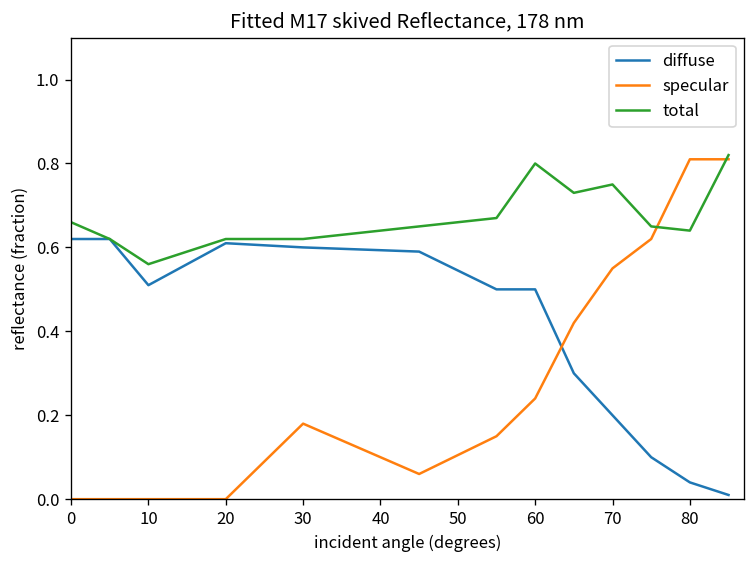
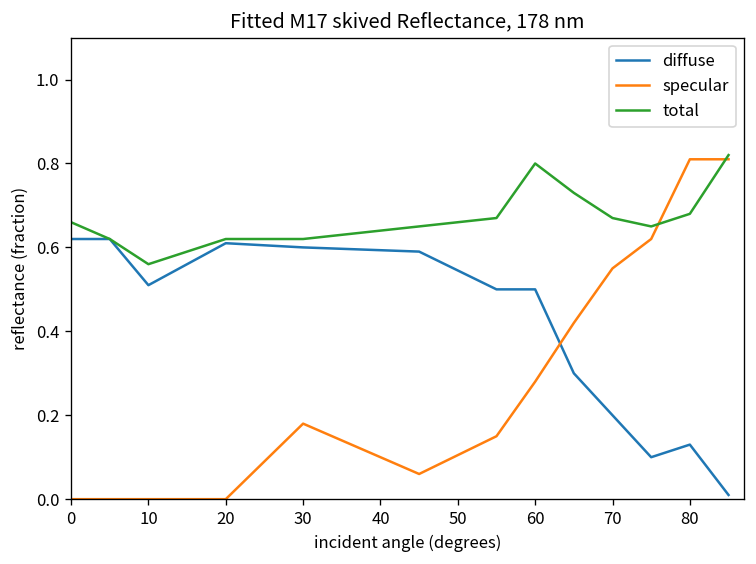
specular, 60: 0.24 -> 0.28
total, 70: 0.75 -> 0.67
diffuse, 80: 0.04 -> 0.13
total, 80: 0.64 -> 0.68
